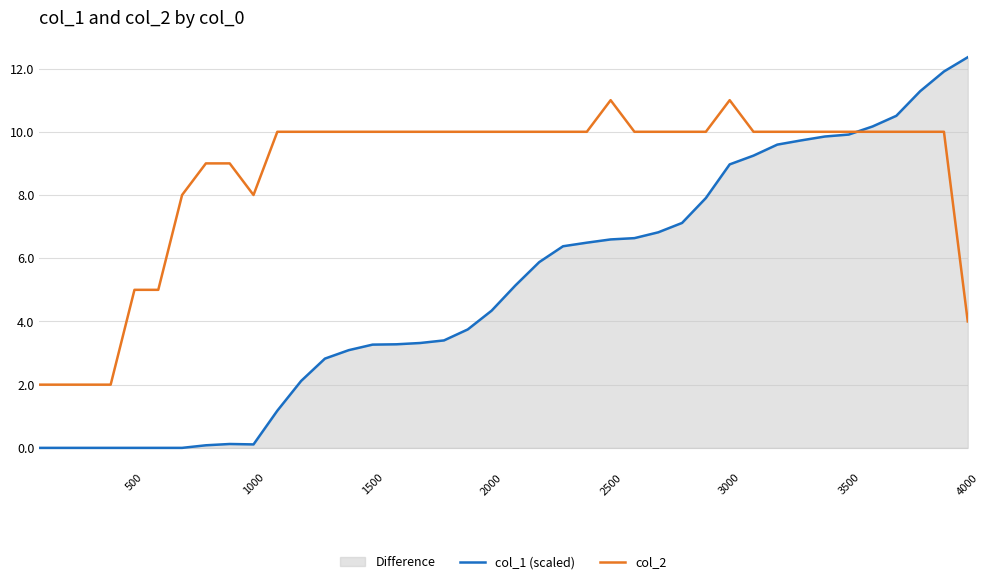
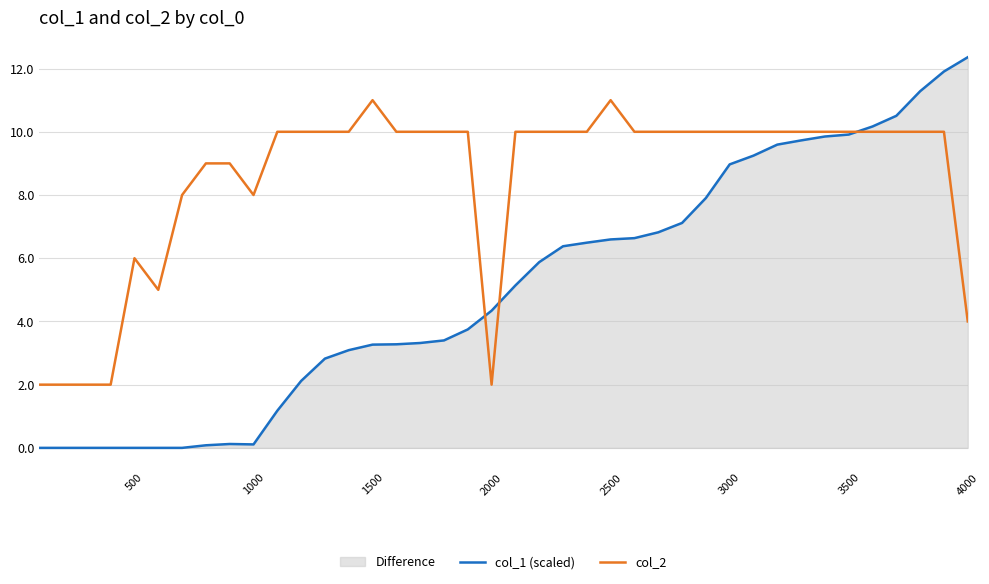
col_2, 500: 5 -> 6
col_2, 1500: 10 -> 11
col_2, 2000: 10 -> 2
col_2, 3000: 11 -> 10
